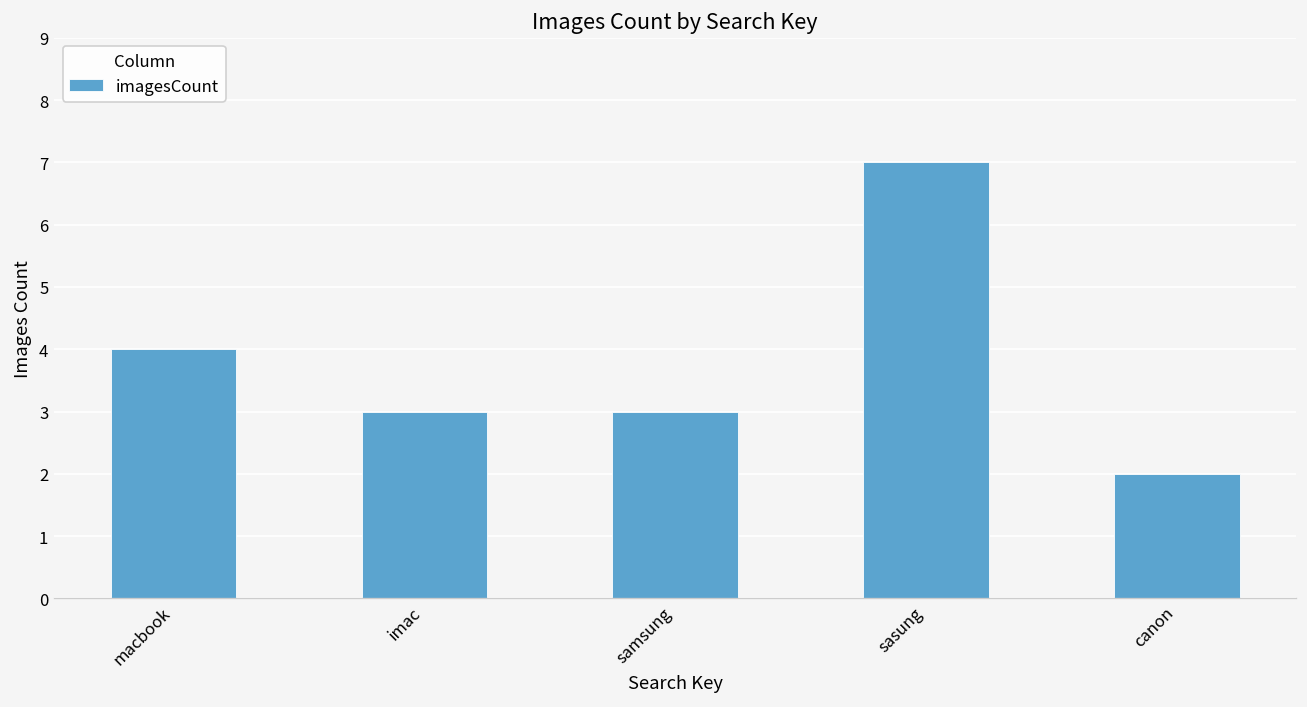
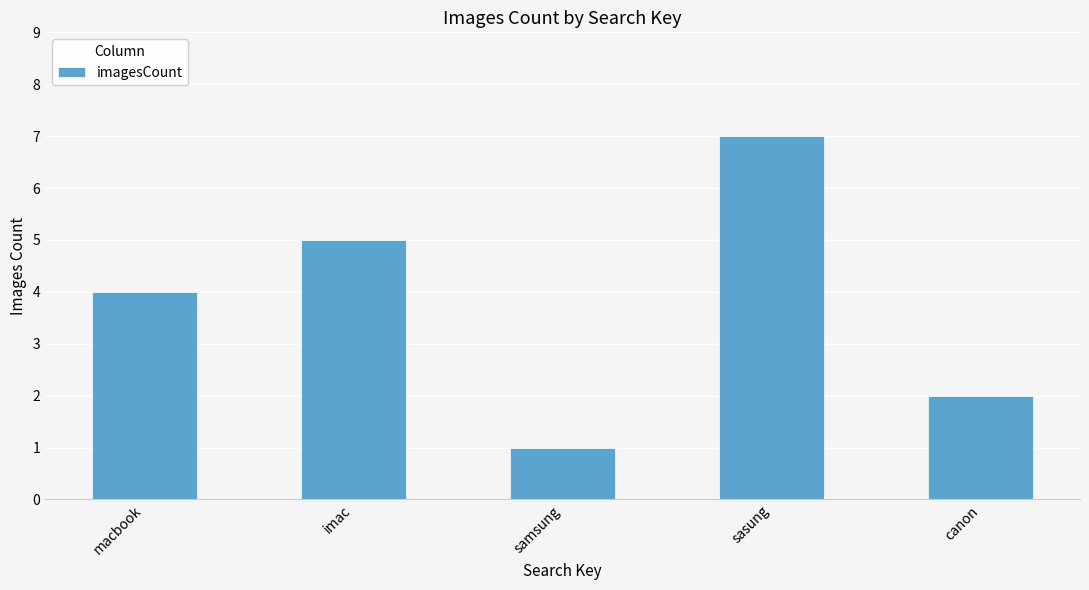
imac: 3 -> 5
samsung: 3 -> 1
